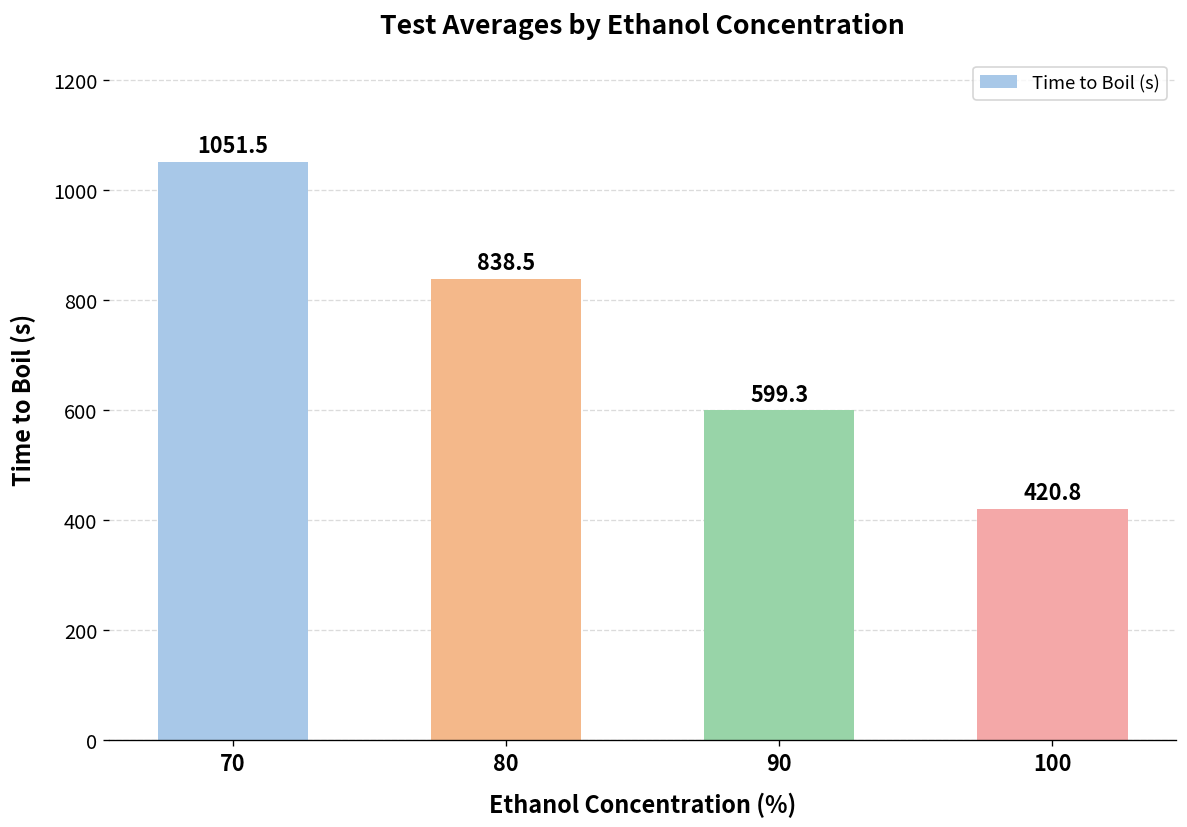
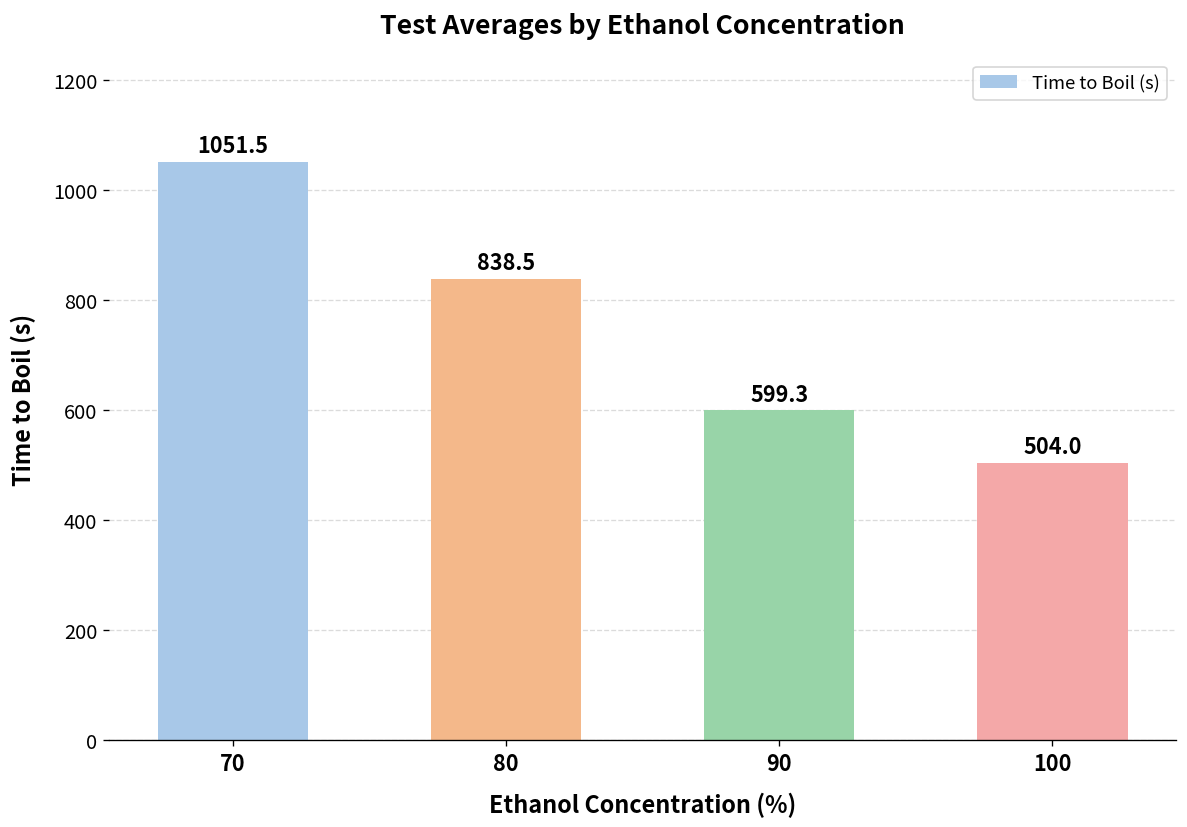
100: 420.8 -> 504.0
